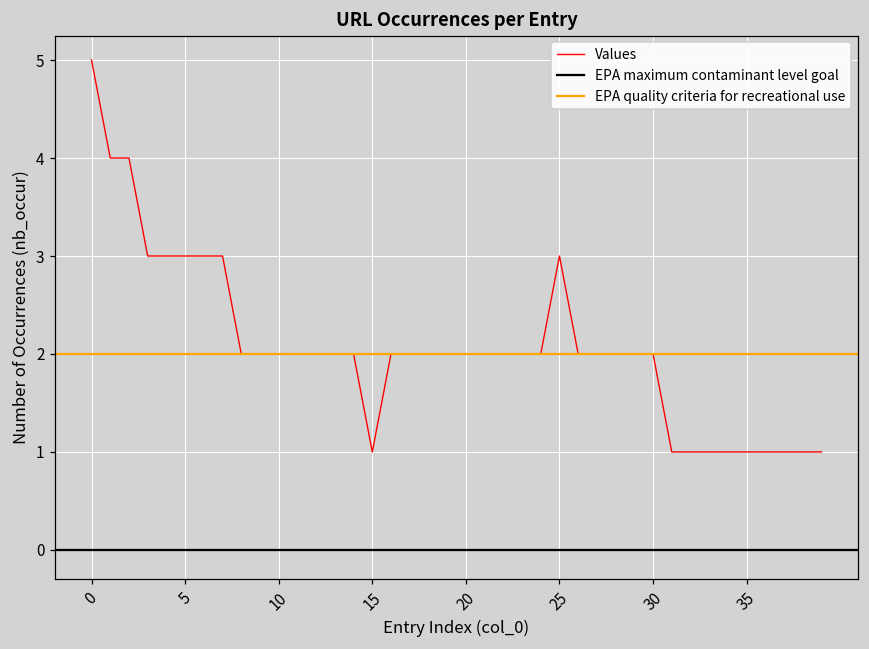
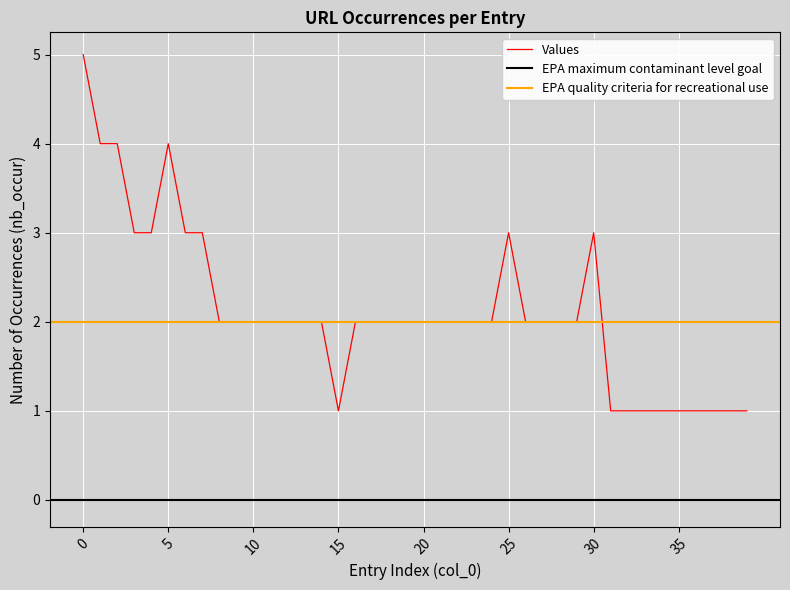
5: 3 -> 4
30: 2 -> 3
